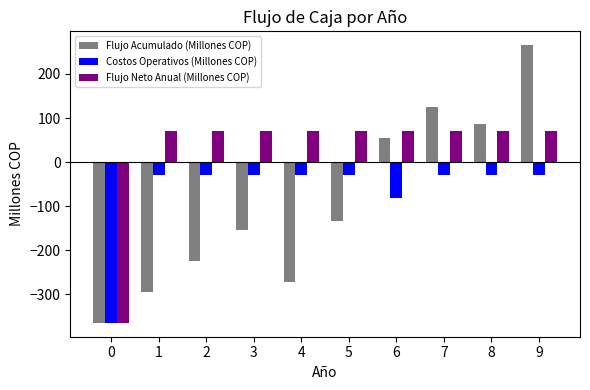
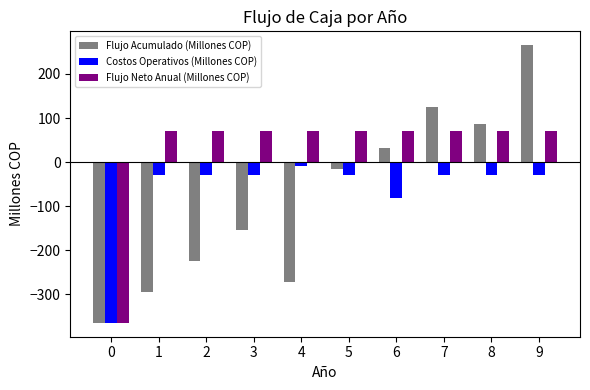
Costos Operativos (Millones COP), 4: -30 -> -10
Flujo Acumulado (Millones COP), 5: -130 -> -10
Flujo Acumulado (Millones COP), 6: 60 -> 30
